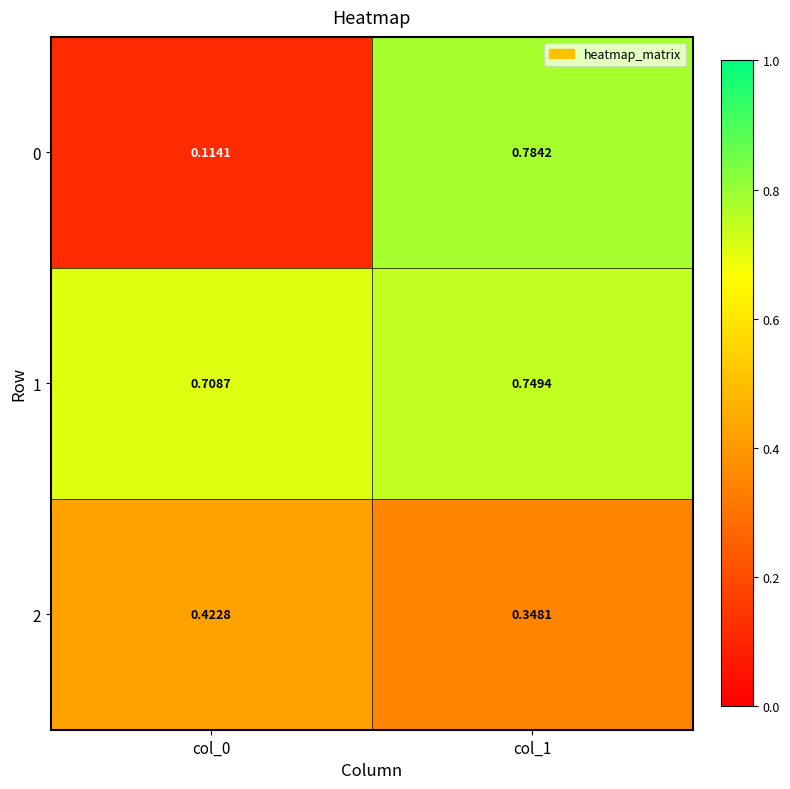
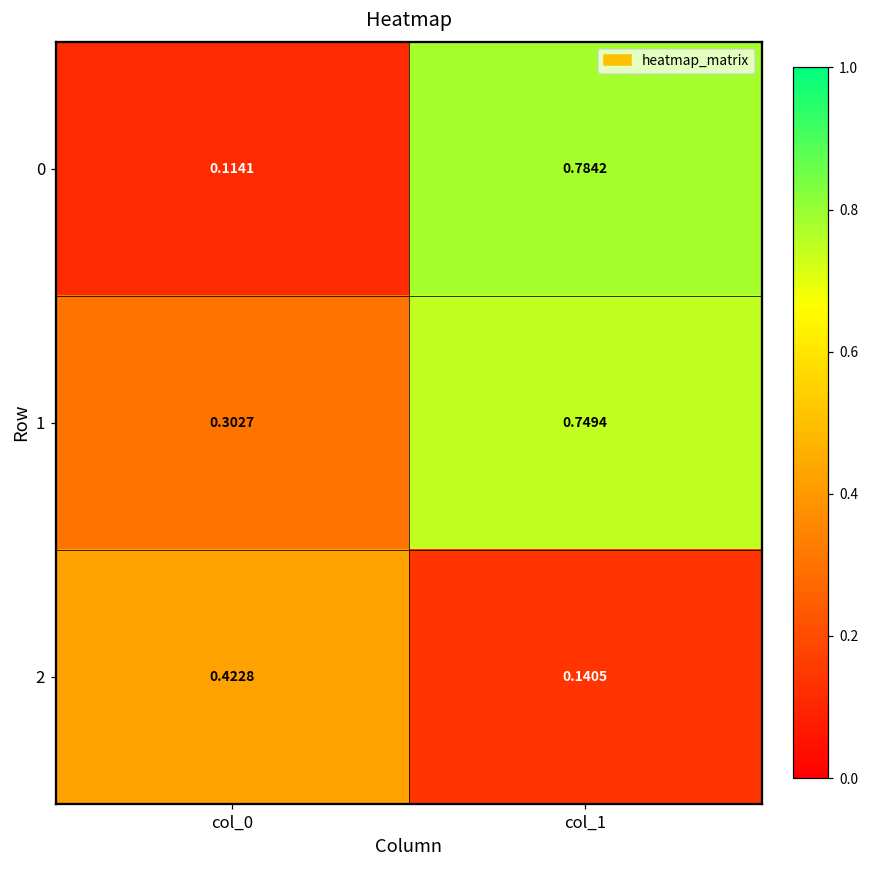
1, col_0: 0.7087 -> 0.3027
2, col_1: 0.3481 -> 0.1405
